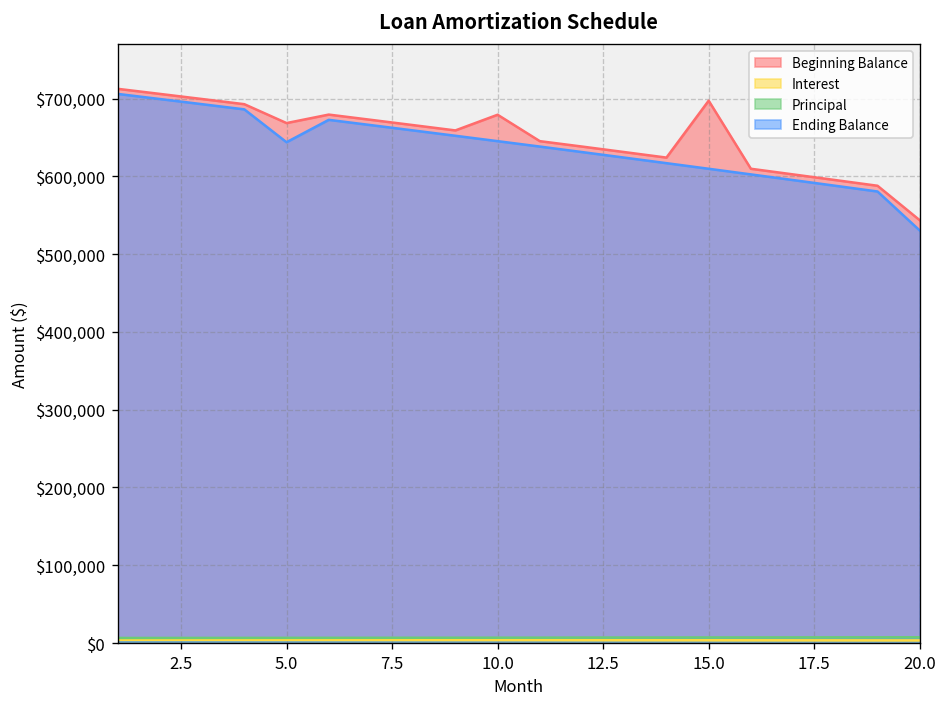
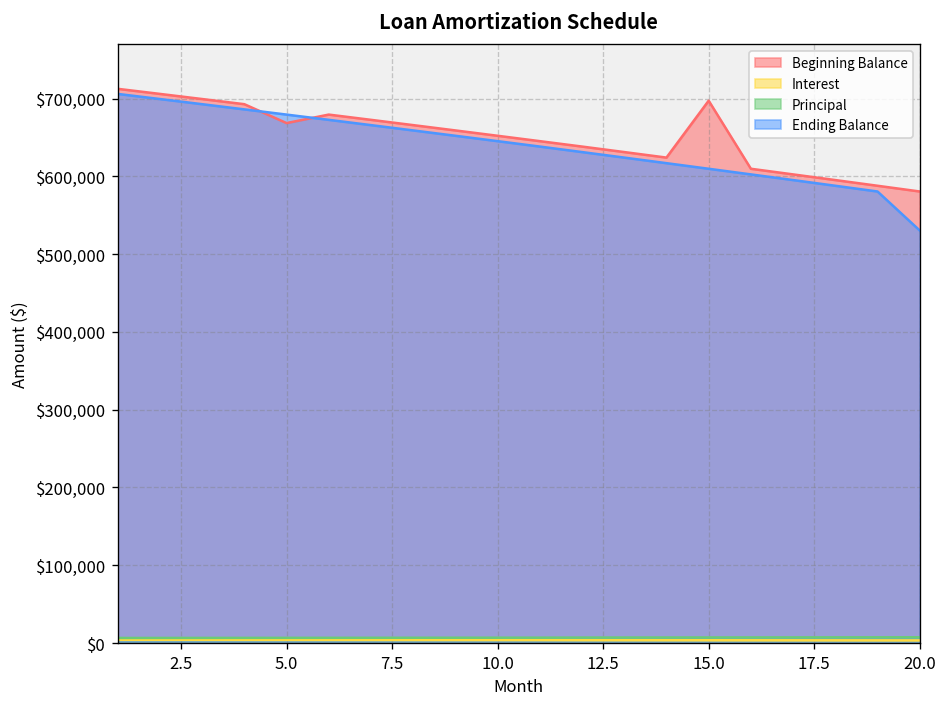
Ending Balance, 5.0: $640,000 -> $680,000
Beginning Balance, 10.0: $680,000 -> $650,000
Beginning Balance, 20.0: $540,000 -> $580,000
